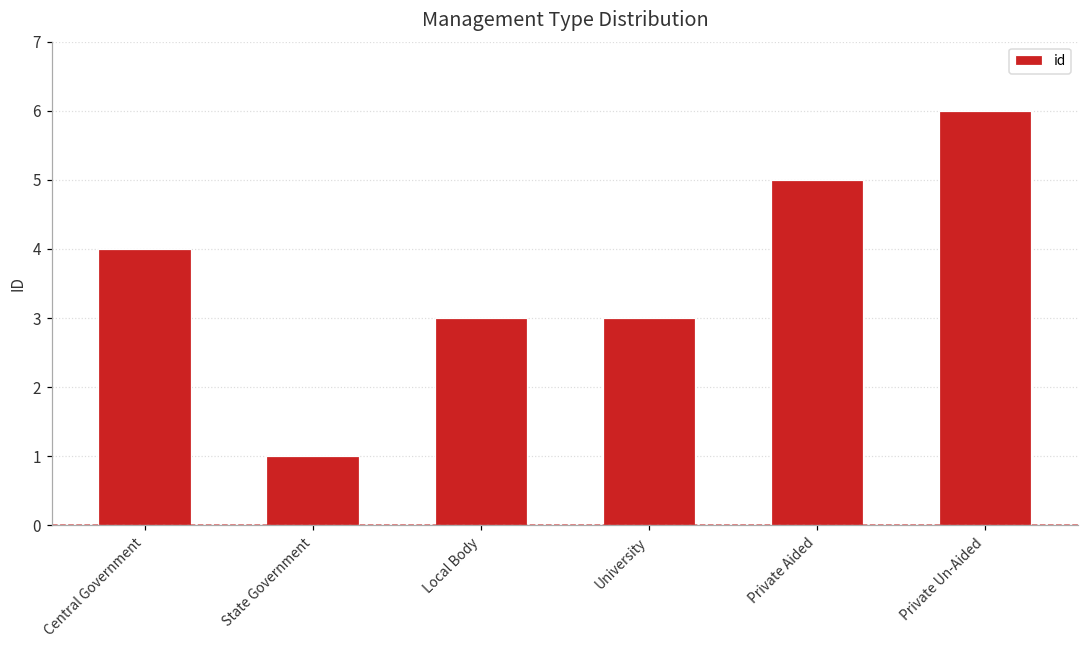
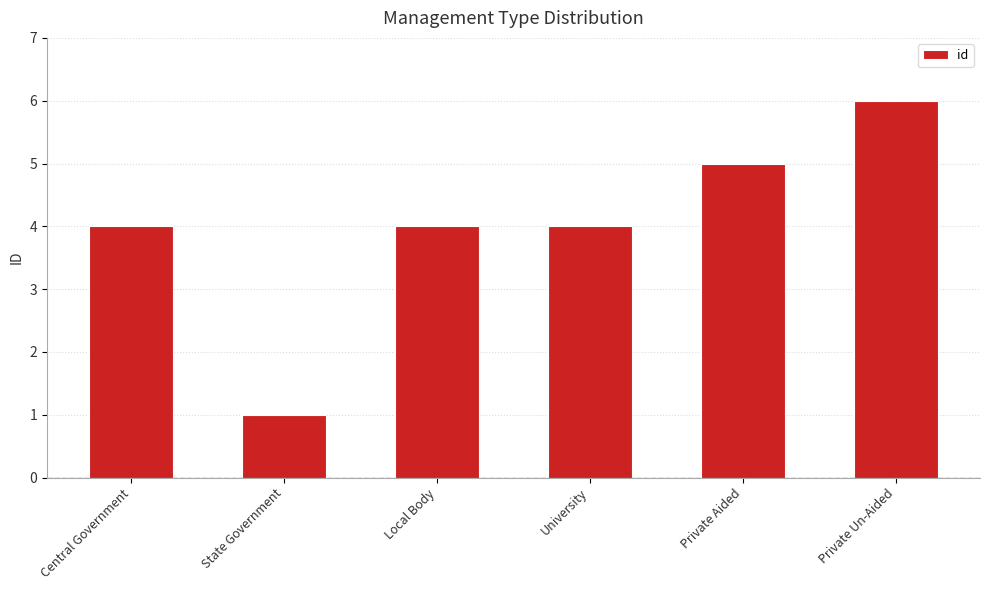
Local Body: 3 -> 4
University: 3 -> 4
